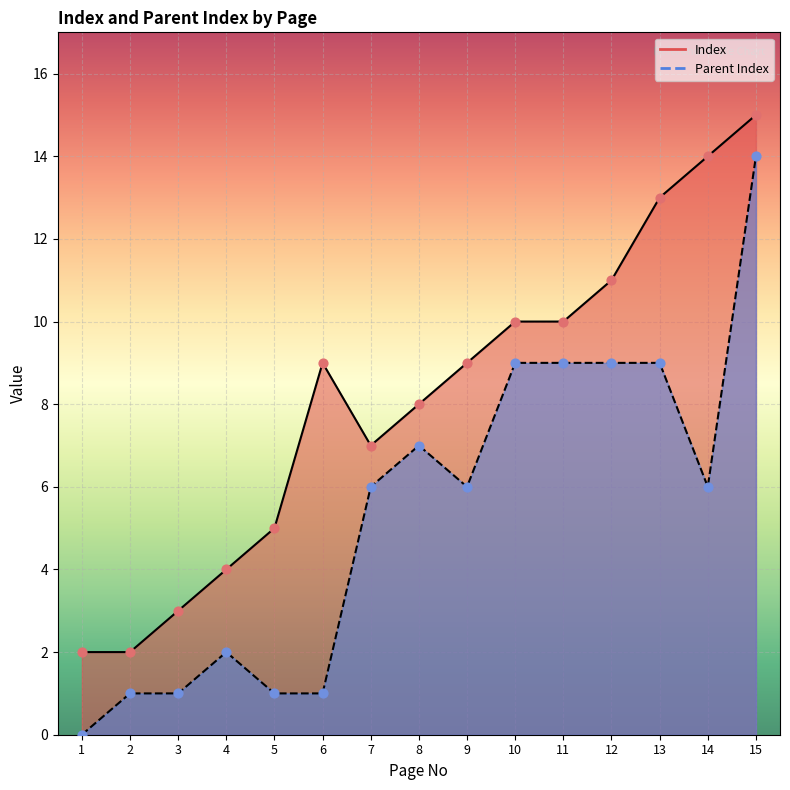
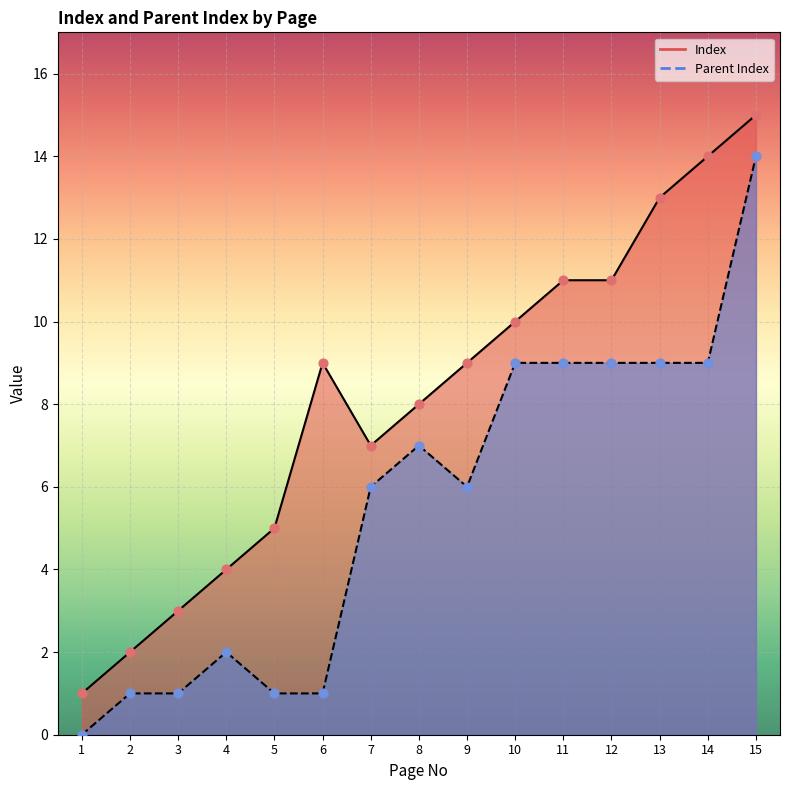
Index, 1: 2 -> 1
Index, 11: 10 -> 11
Parent Index, 14: 6 -> 9
